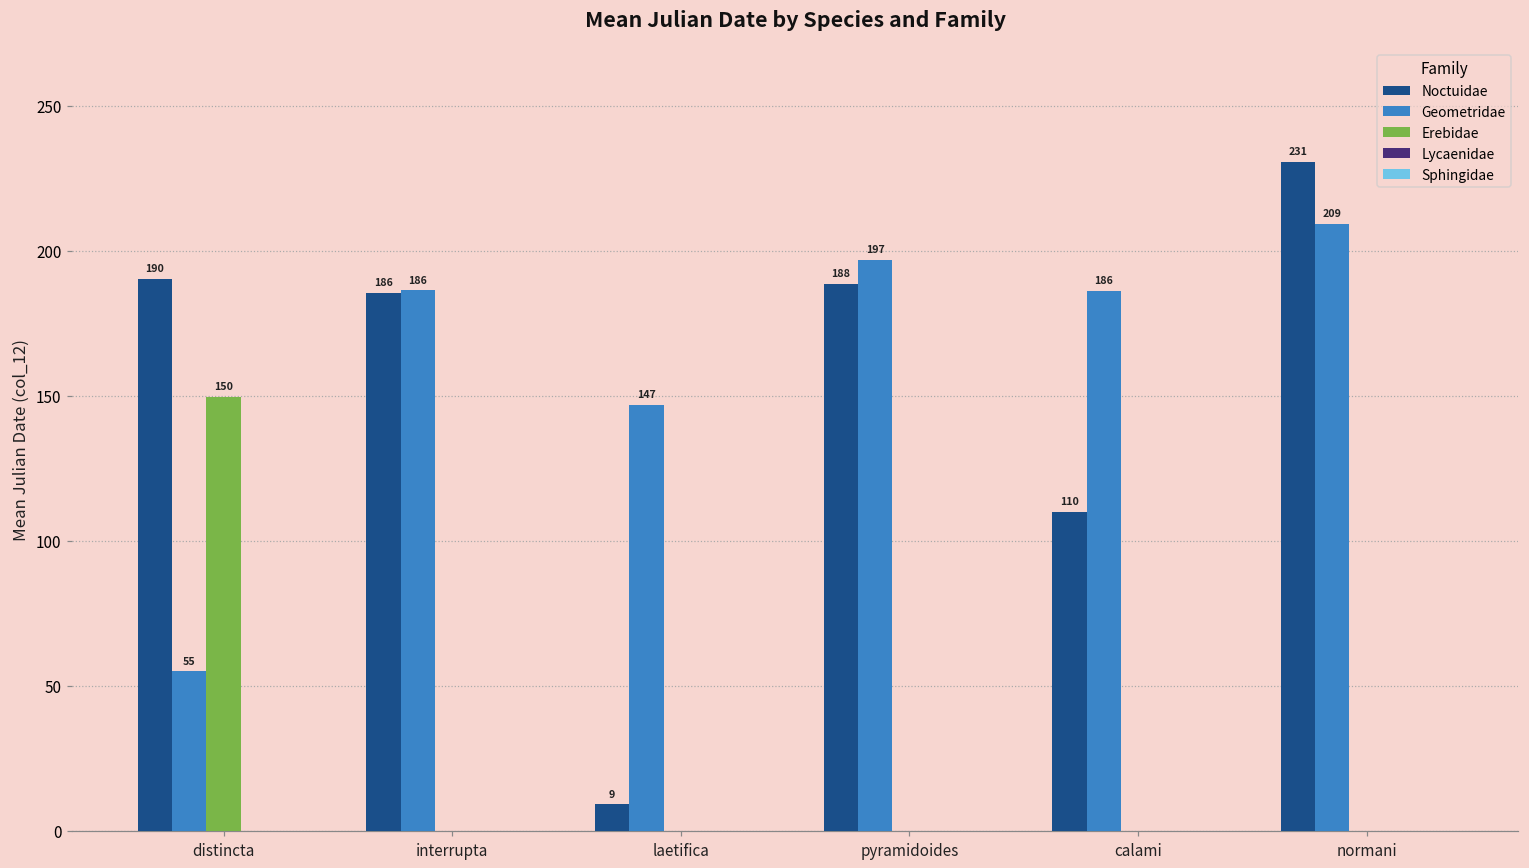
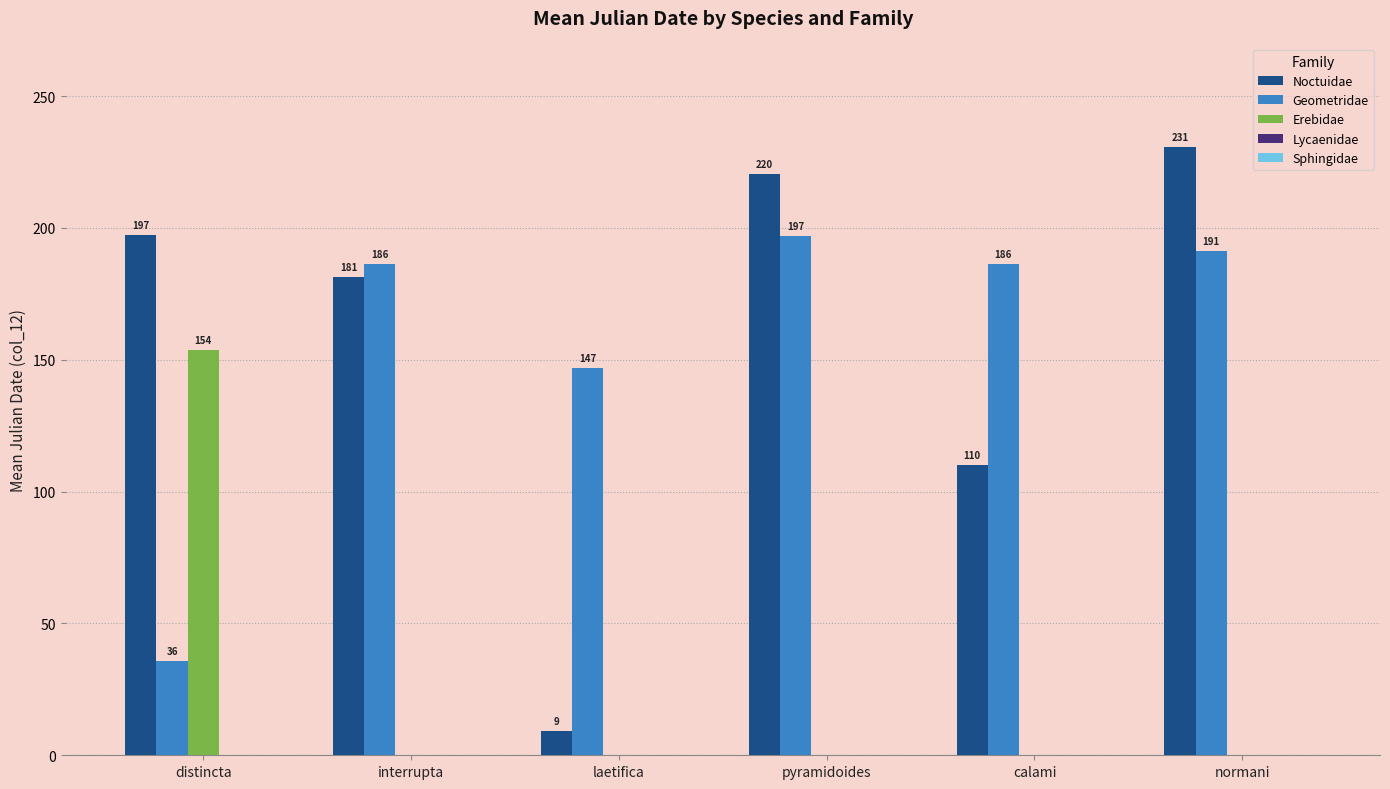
Noctuidae, distincta: 190 -> 197
Geometridae, distincta: 55 -> 36
Erebidae, distincta: 150 -> 154
Noctuidae, interrupta: 186 -> 181
Noctuidae, pyramidoides: 188 -> 220
Geometridae, normani: 209 -> 191
